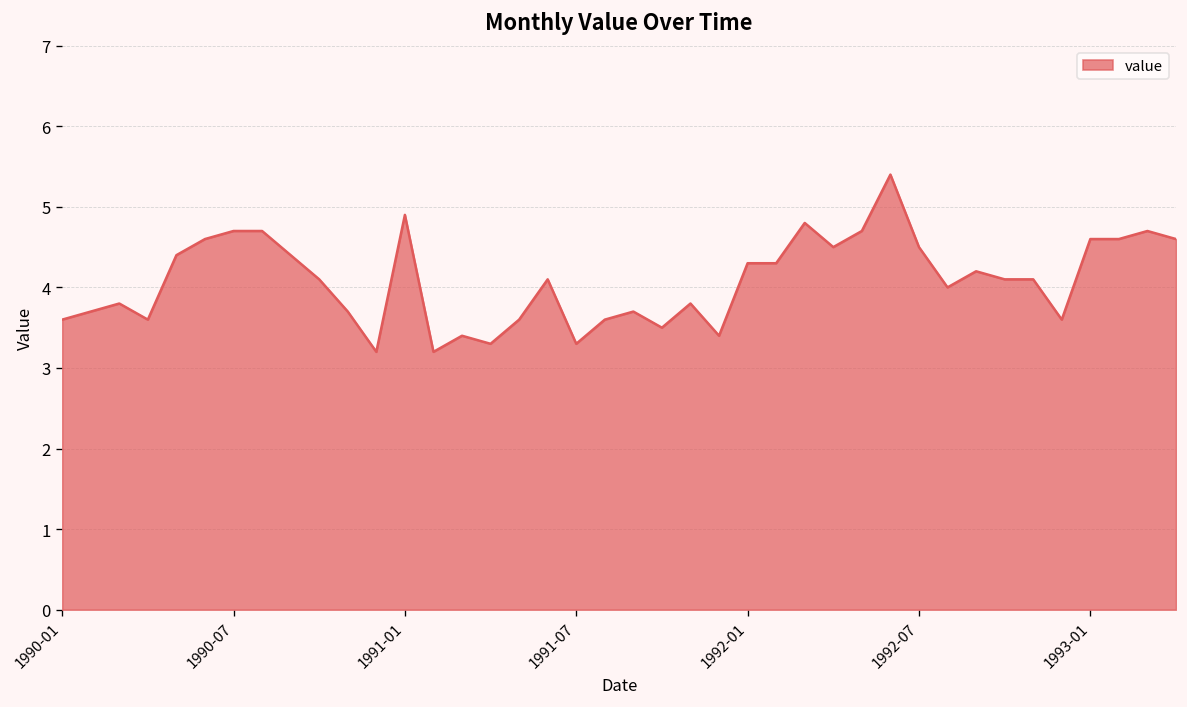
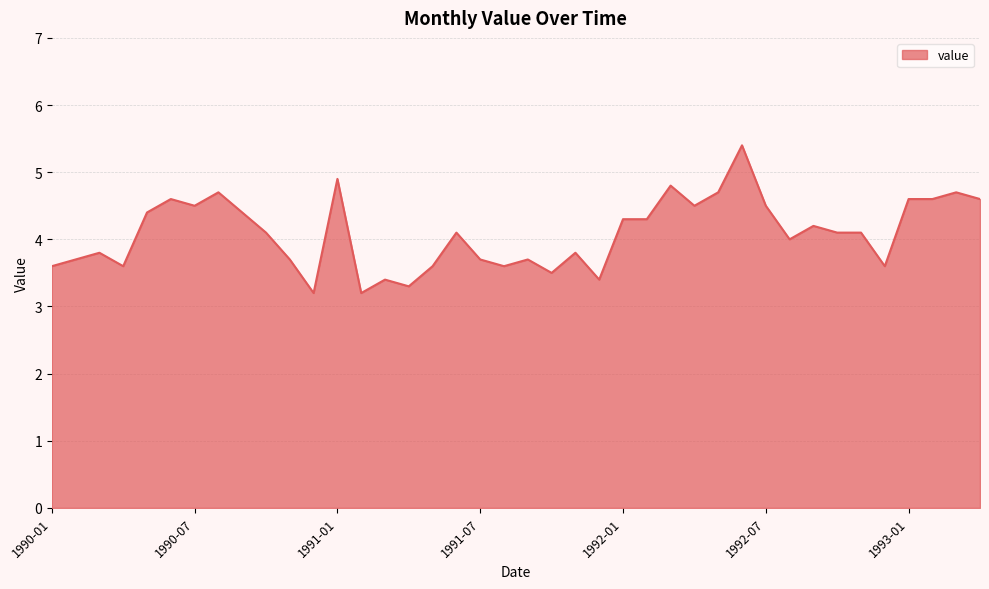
1990-07: 4.7 -> 4.5
1991-07: 3.3 -> 3.7
